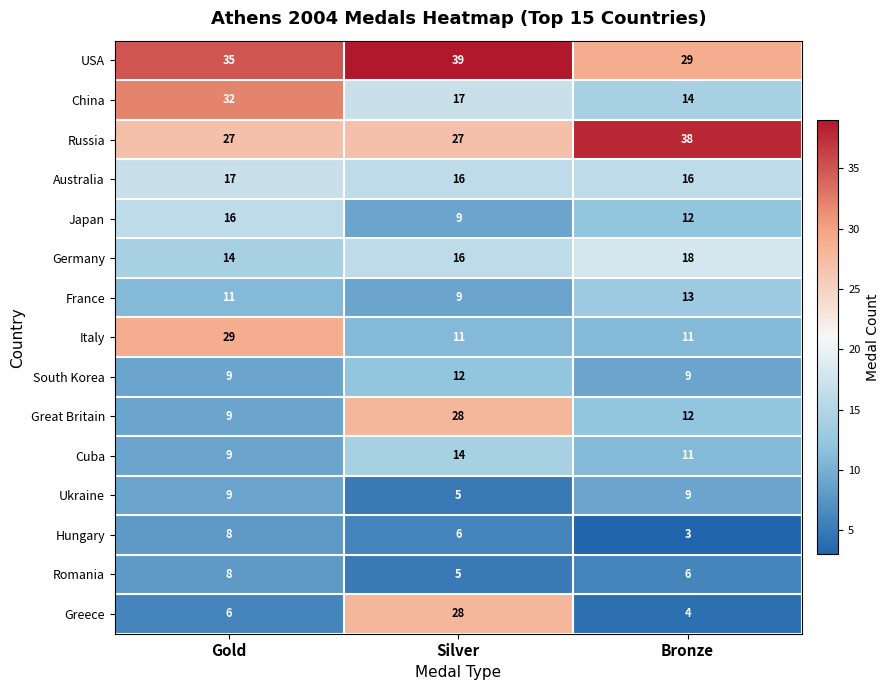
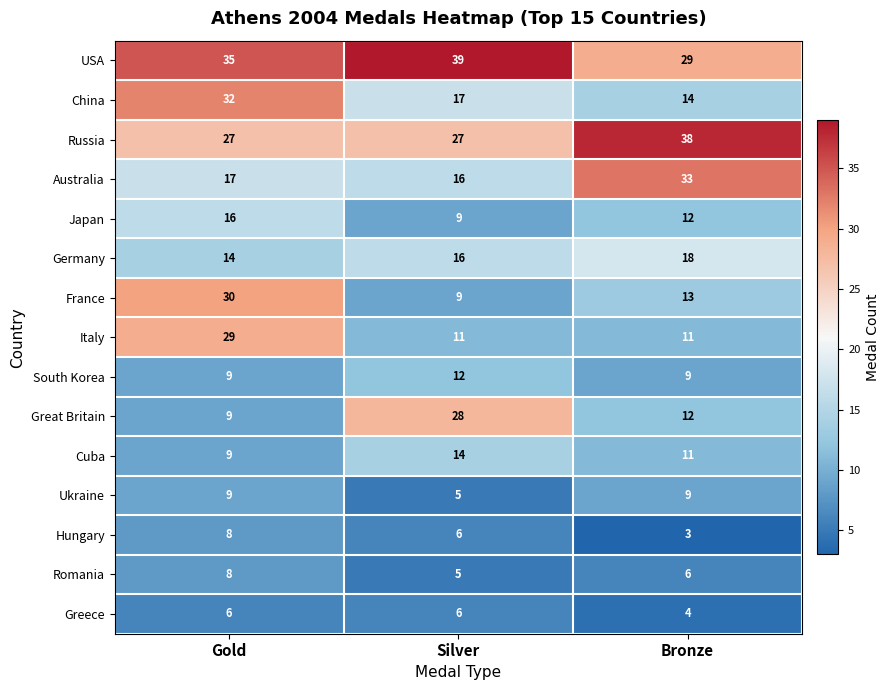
Australia, Bronze: 16 -> 33
France, Gold: 11 -> 30
Greece, Silver: 28 -> 6
